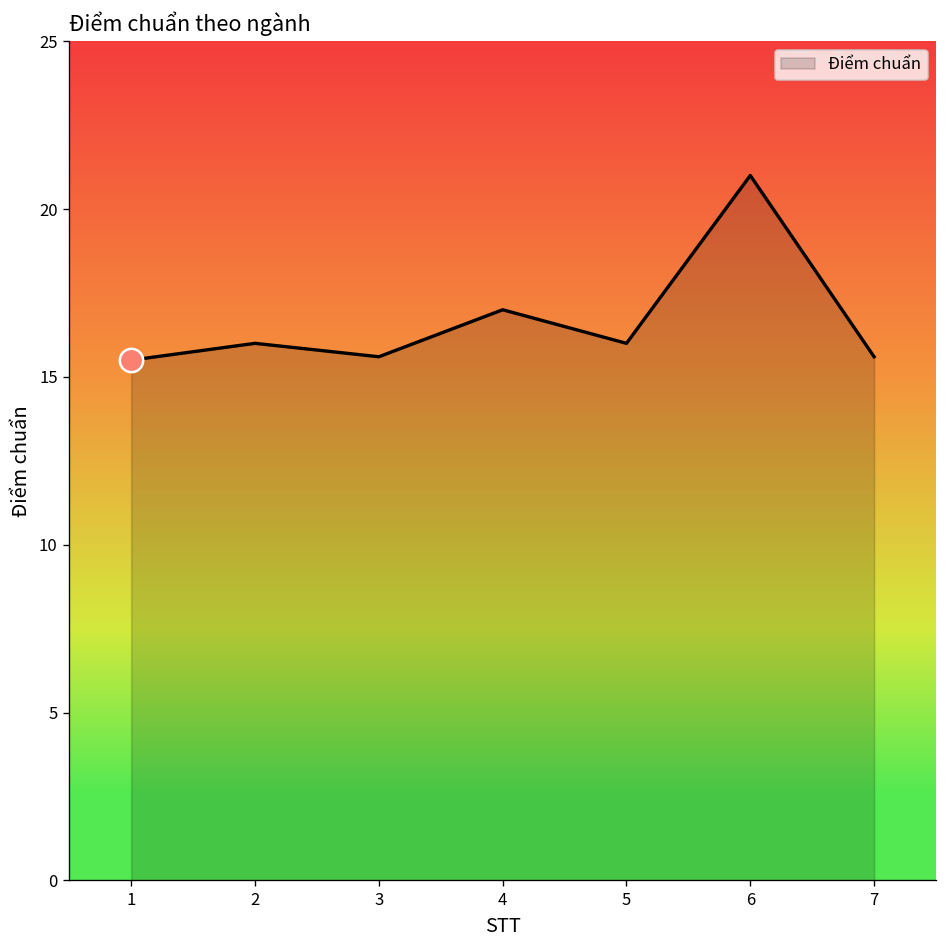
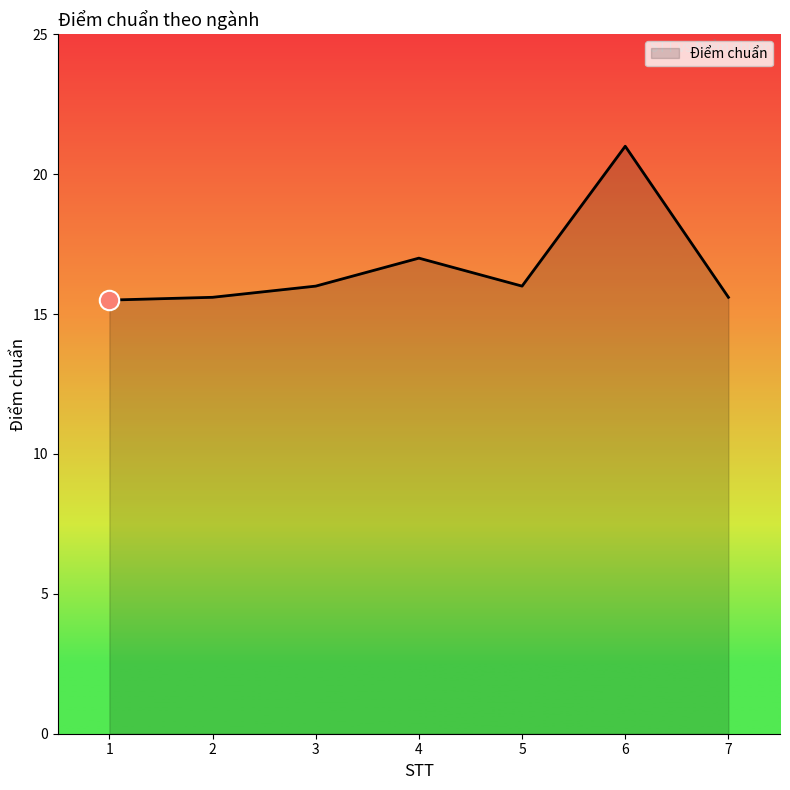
Điểm chuẩn, 2: 16.0 -> 15.6
Điểm chuẩn, 3: 15.6 -> 16.0
